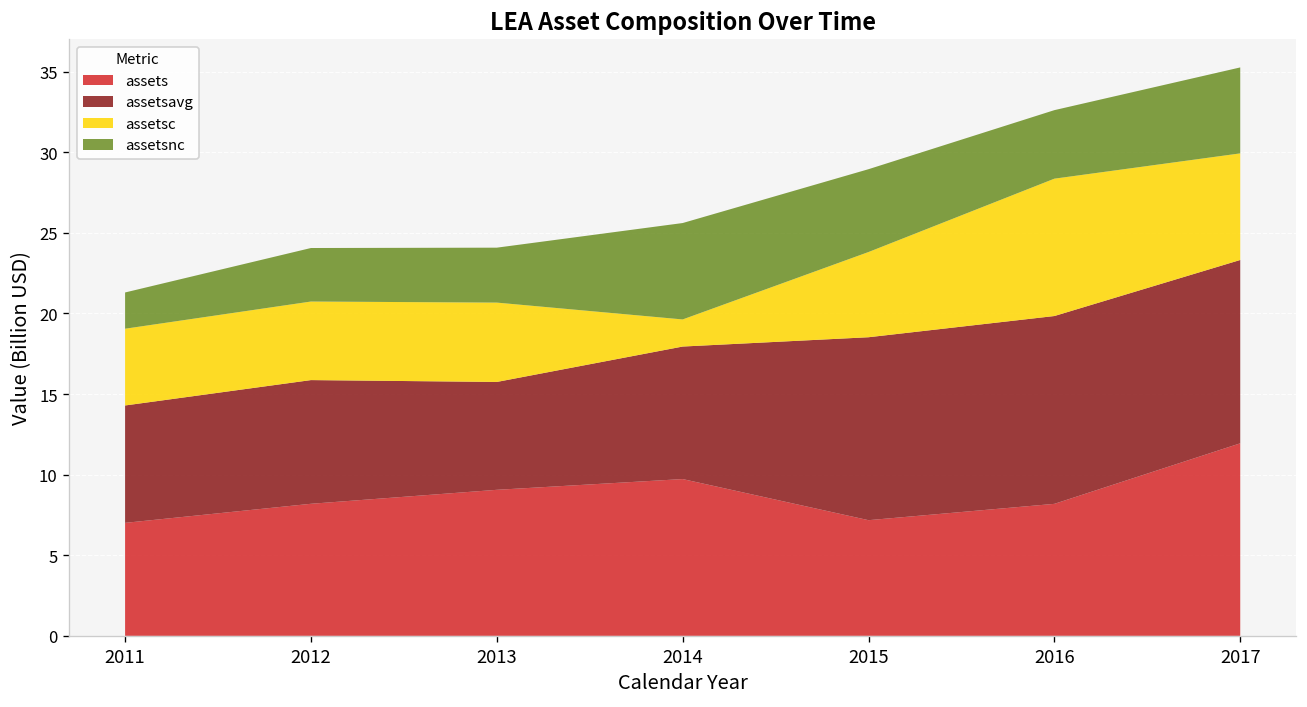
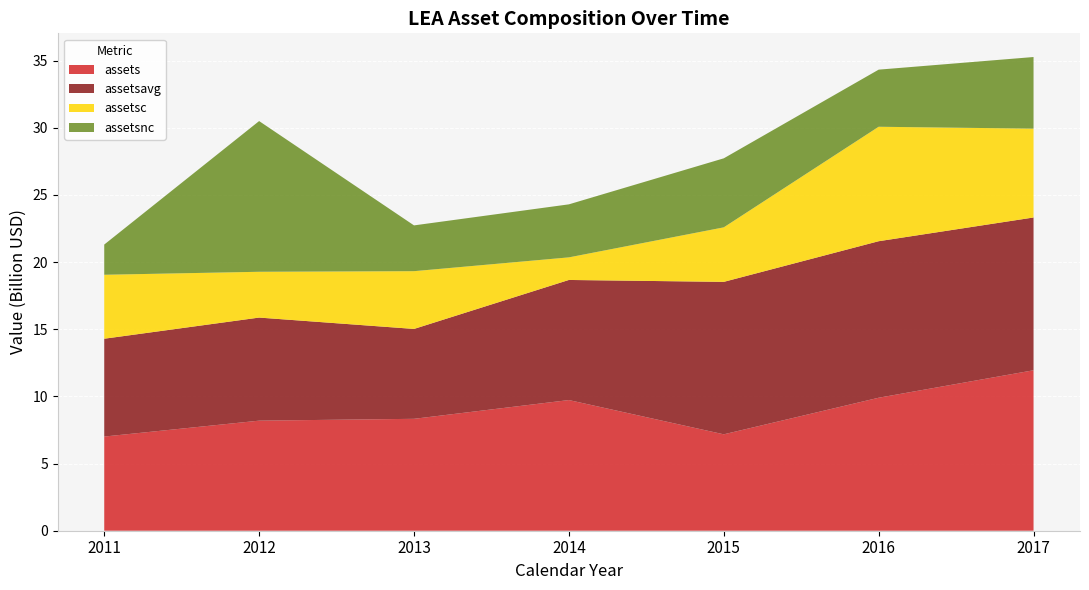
assetsc, 2012: 4.9 -> 3.4
assetsnc, 2012: 3.3 -> 11.2
assets, 2013: 9.1 -> 8.3
assetsc, 2013: 4.9 -> 4.3
assetsavg, 2014: 8.2 -> 8.9
assetsnc, 2014: 6.0 -> 3.9
assetsc, 2015: 5.3 -> 4.1
assets, 2016: 8.2 -> 9.9
